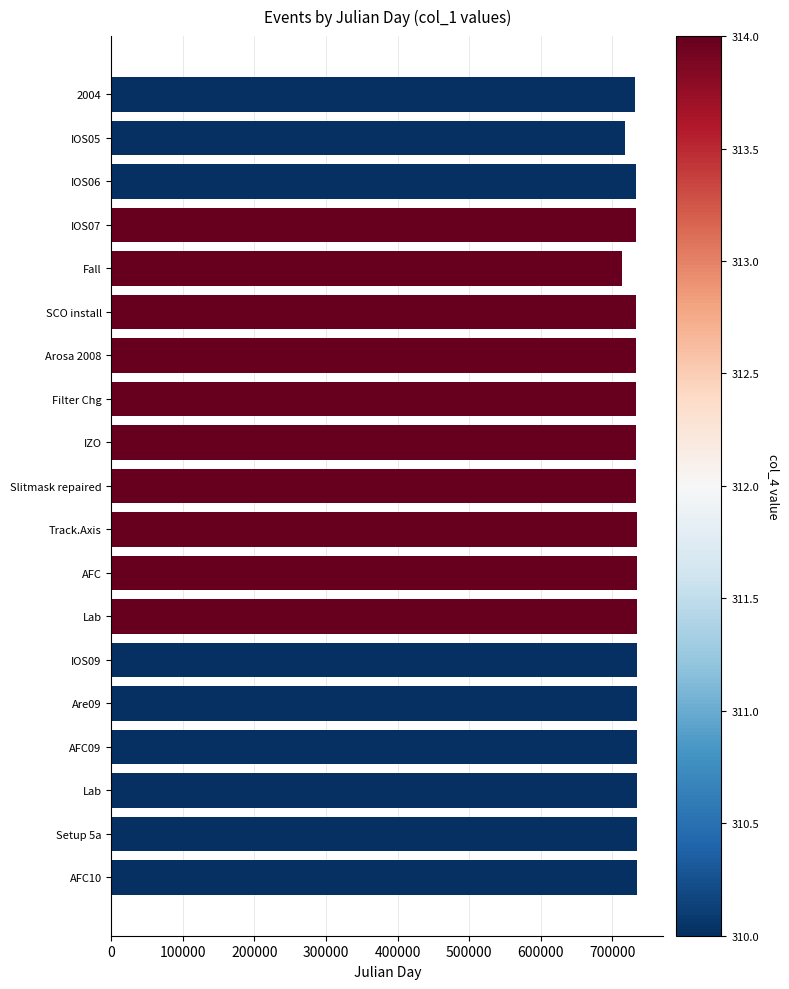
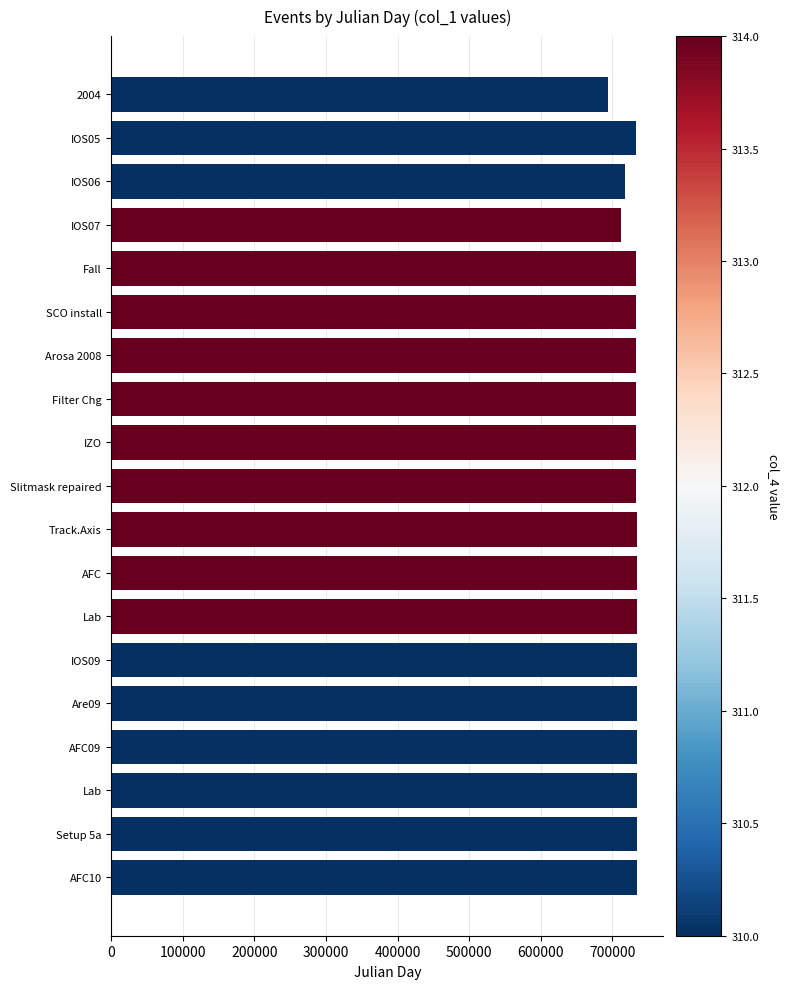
2004: 730000 -> 690000
IOS05: 720000 -> 730000
IOS06: 730000 -> 720000
IOS07: 730000 -> 710000
Fall: 710000 -> 730000
